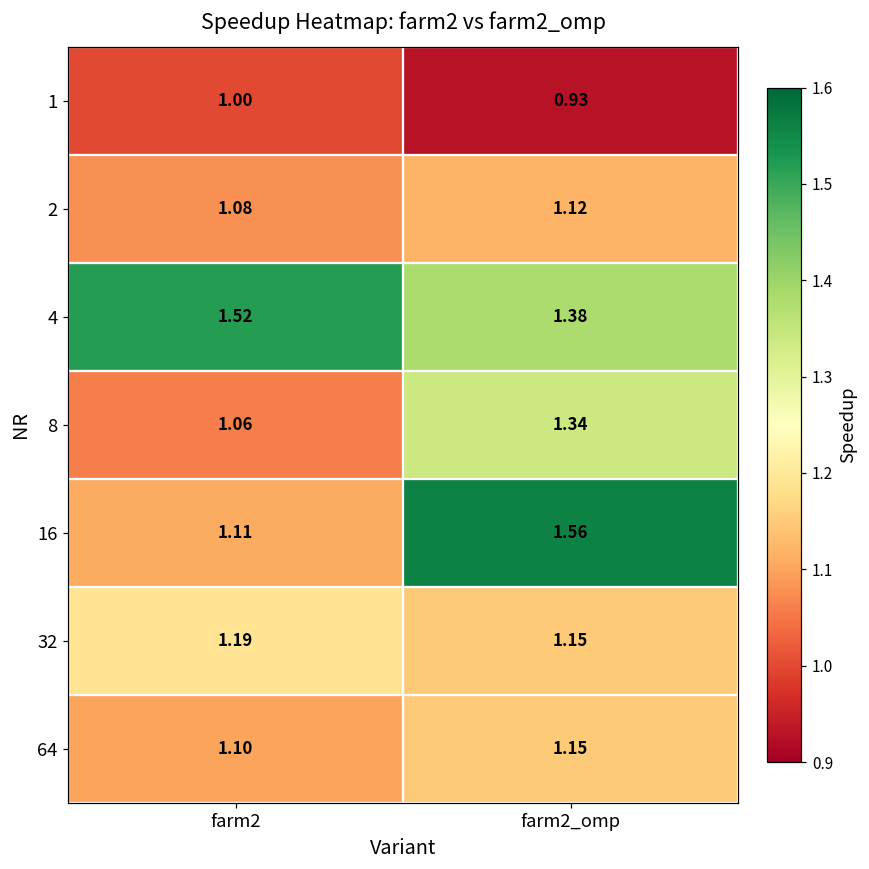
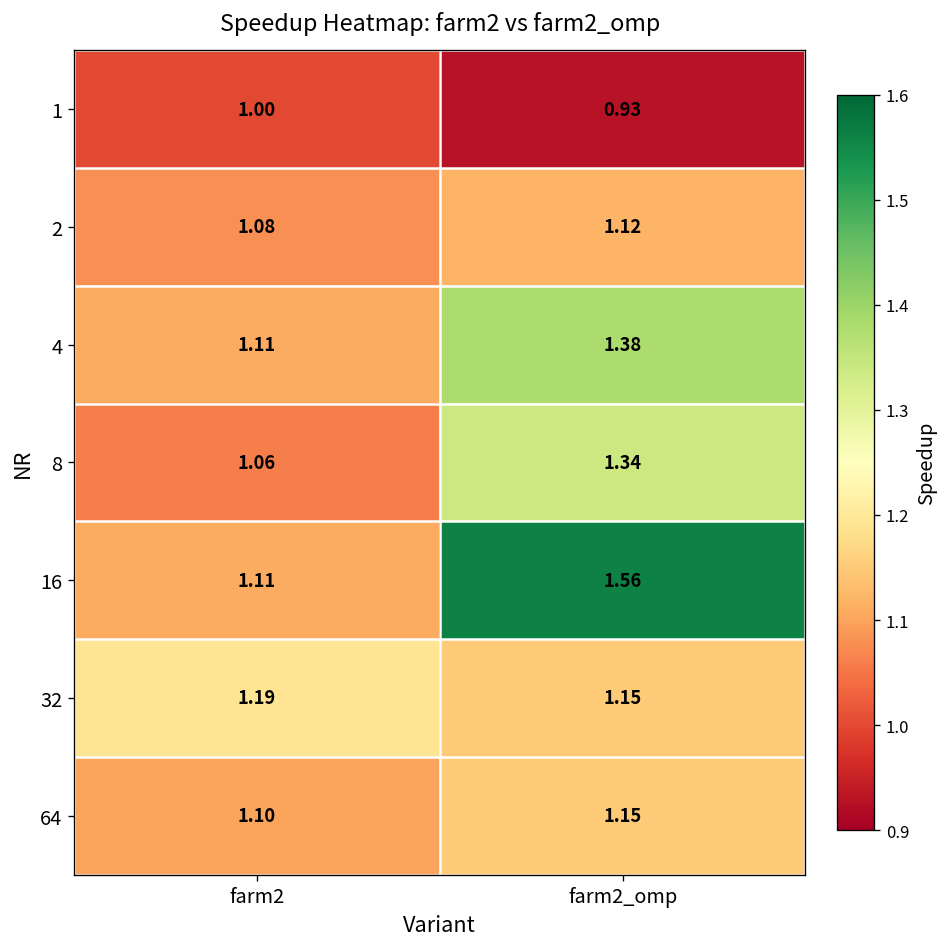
4, farm2: 1.52 -> 1.11
